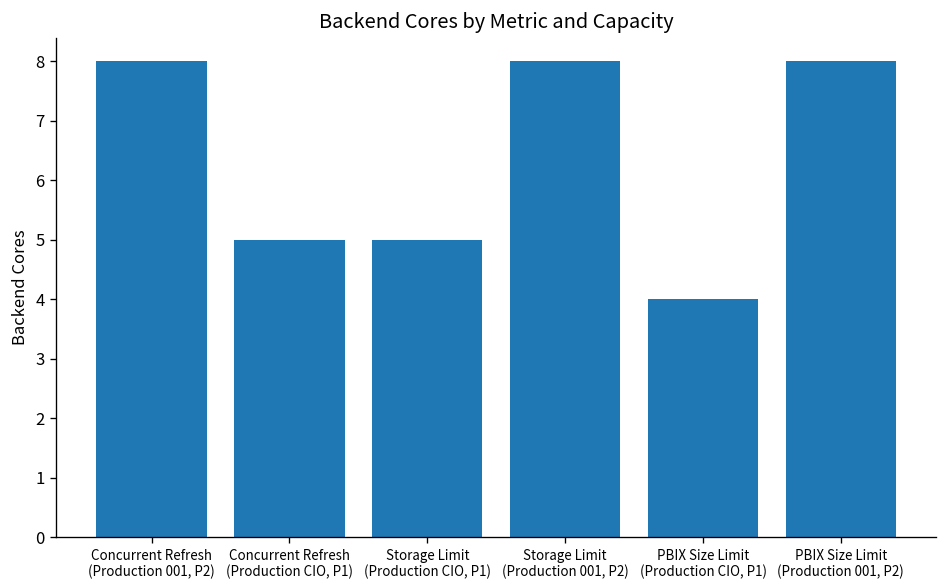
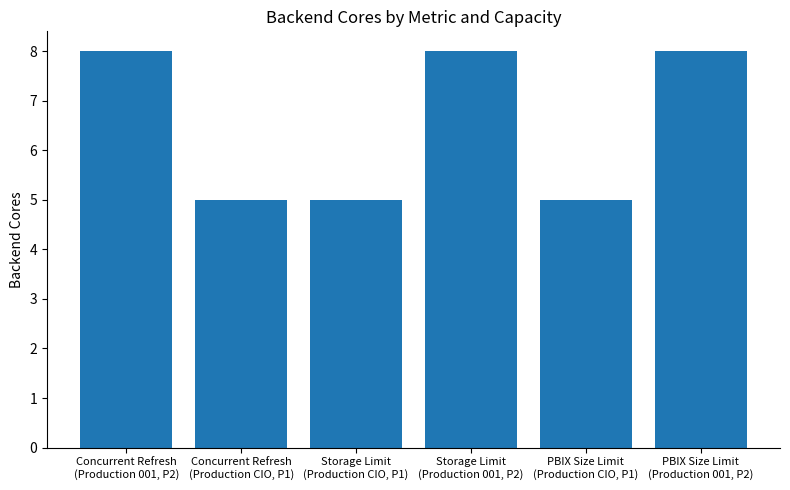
PBIX Size Limit (Production CIO, P1): 4 -> 5
